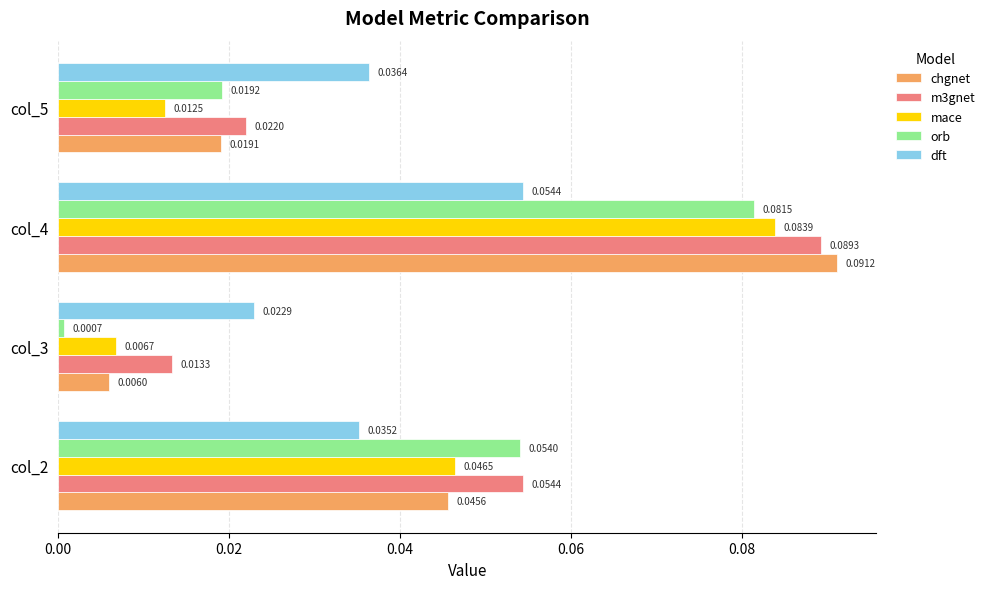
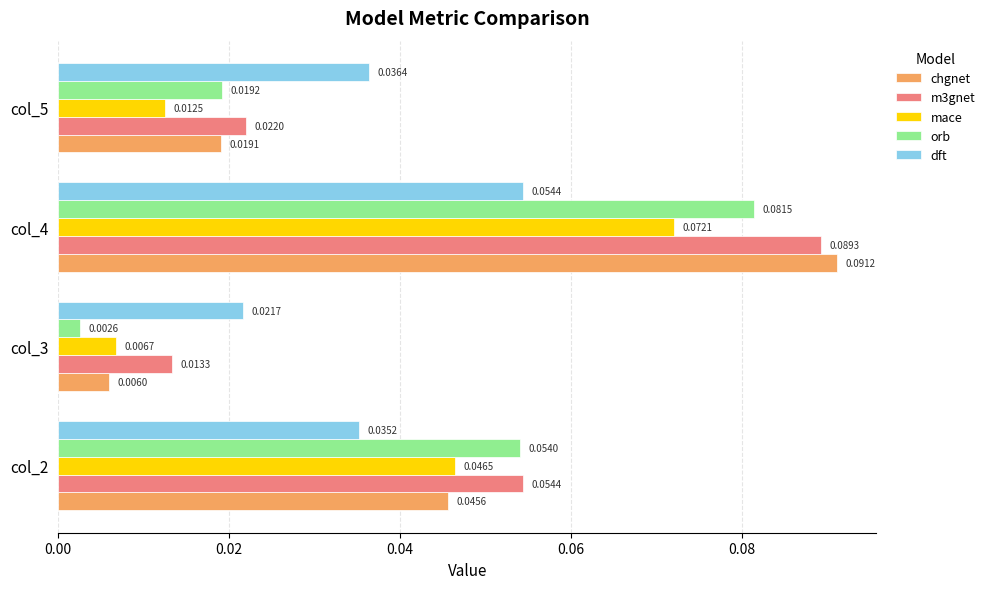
mace, col_4: 0.0839 -> 0.0721
dft, col_3: 0.0229 -> 0.0217
orb, col_3: 0.0007 -> 0.0026
